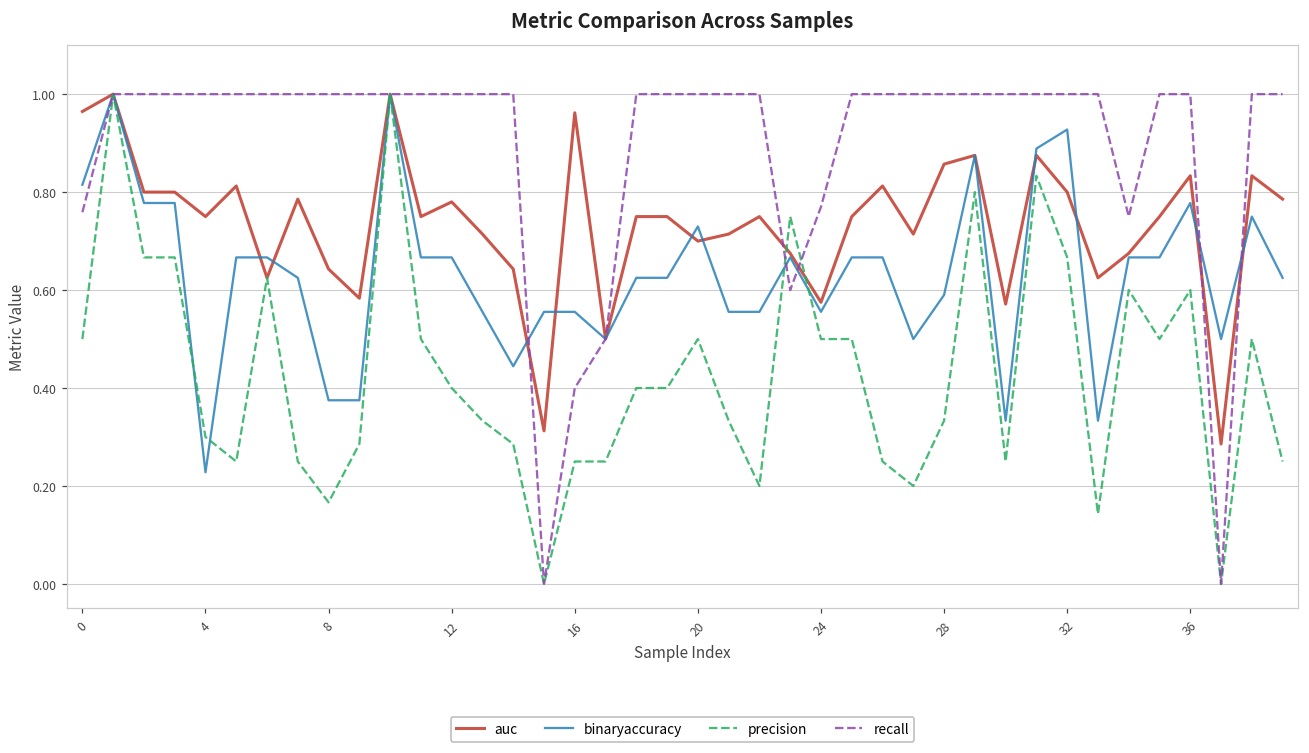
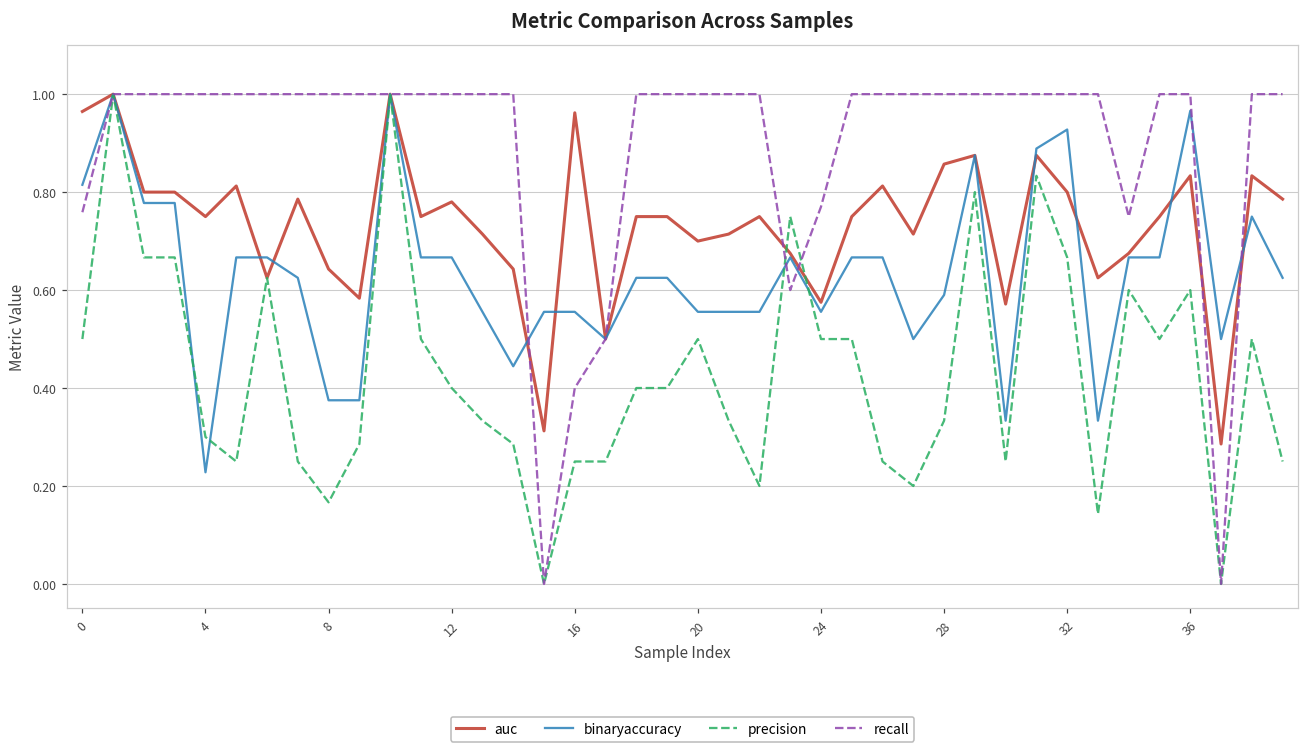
binaryaccuracy, 20: 0.73 -> 0.56
binaryaccuracy, 36: 0.78 -> 0.97
